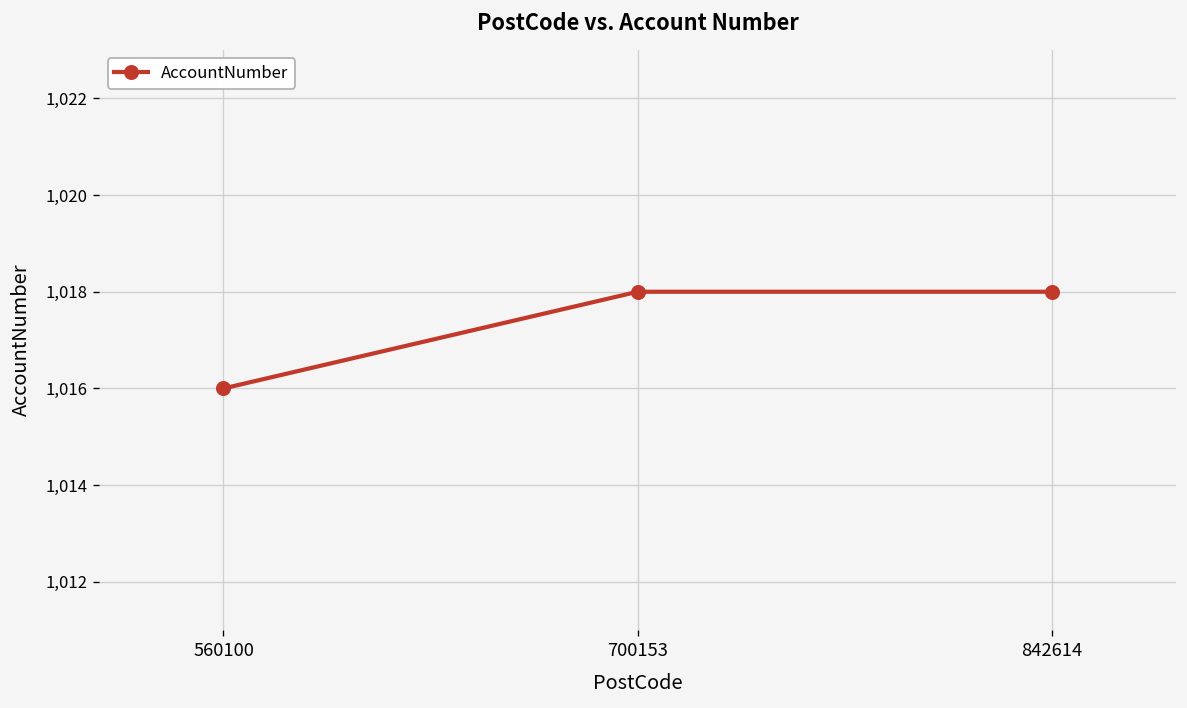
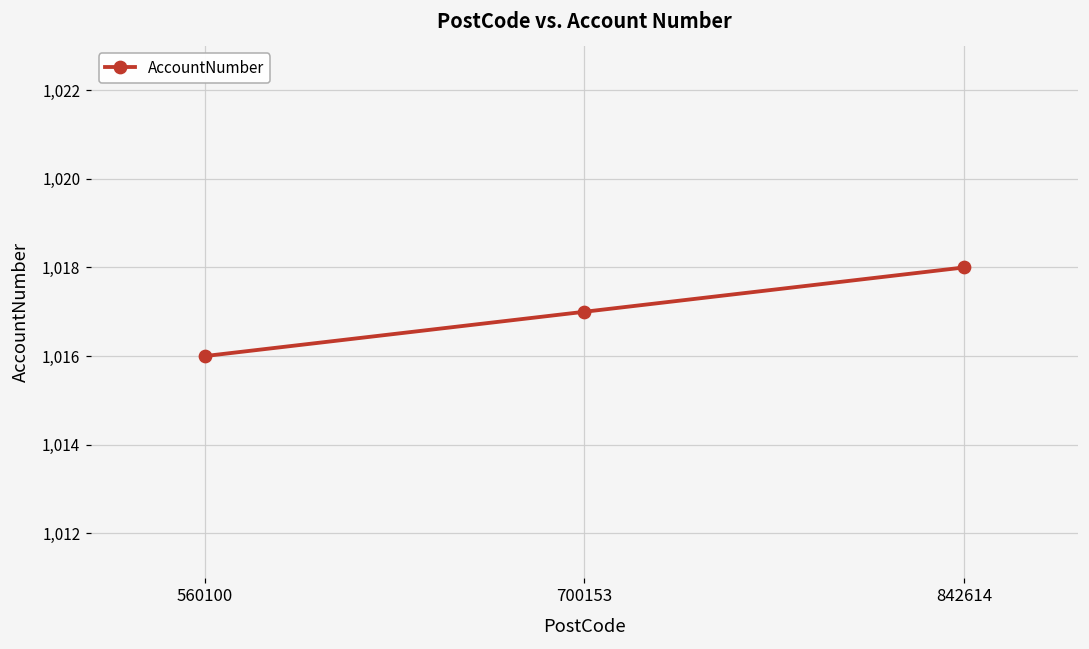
700153: 1,018 -> 1,017
